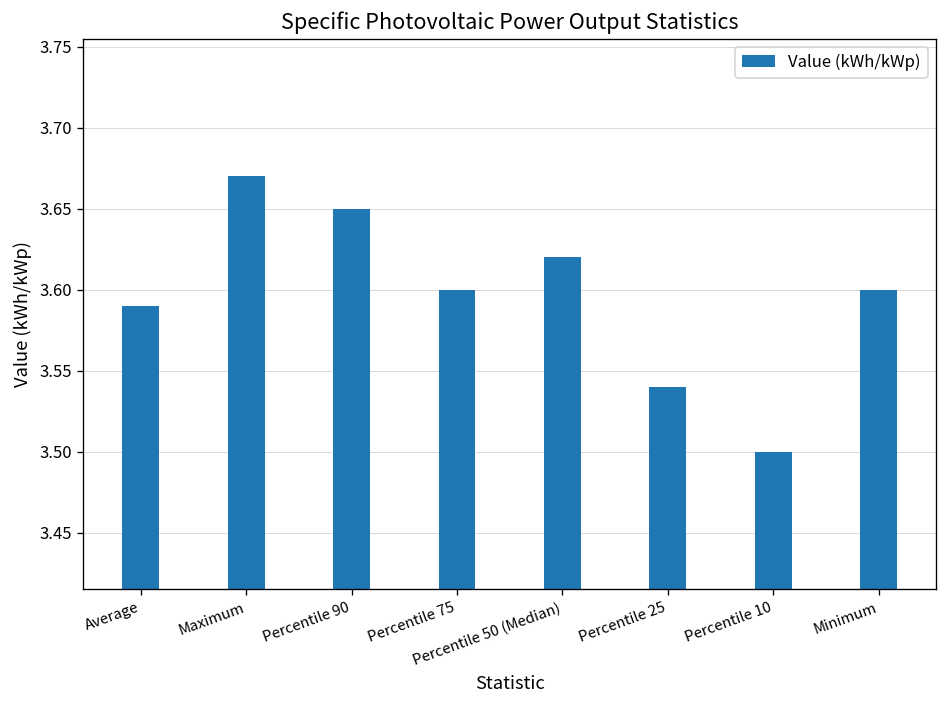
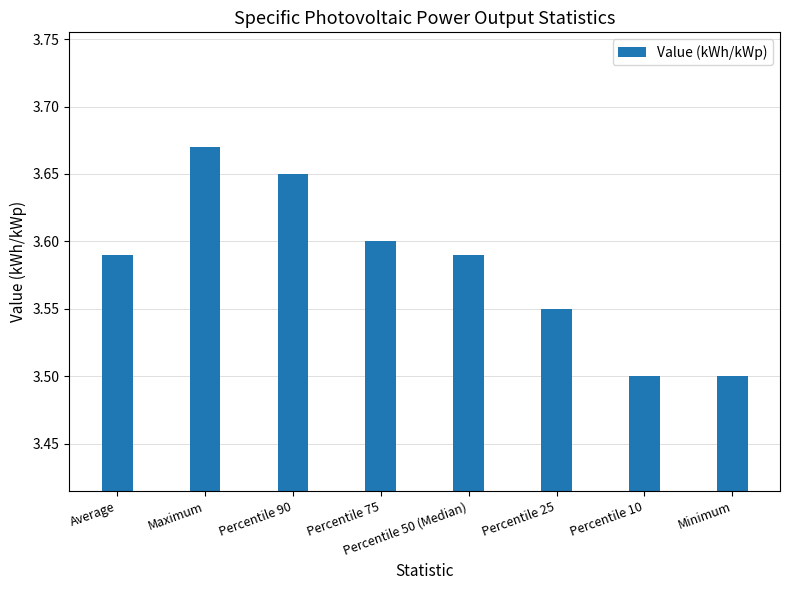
Percentile 50 (Median): 3.62 -> 3.59
Percentile 25: 3.54 -> 3.55
Minimum: 3.6 -> 3.5
